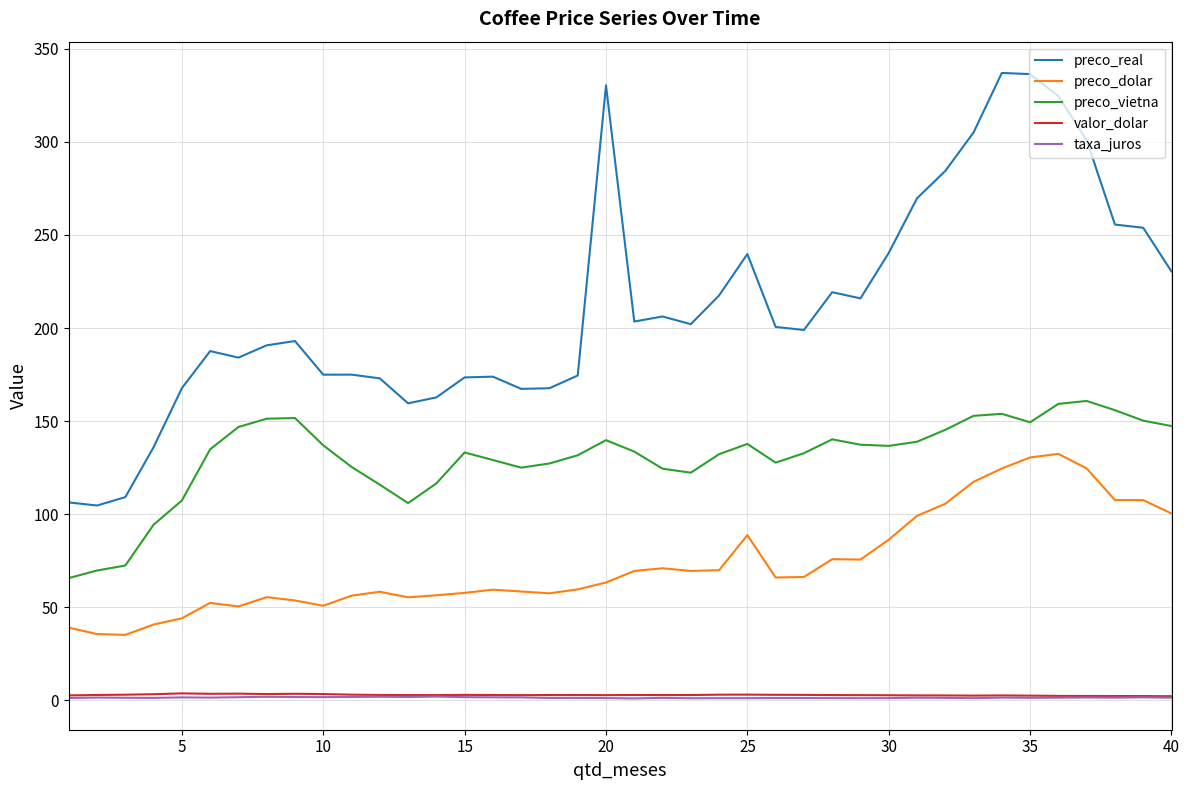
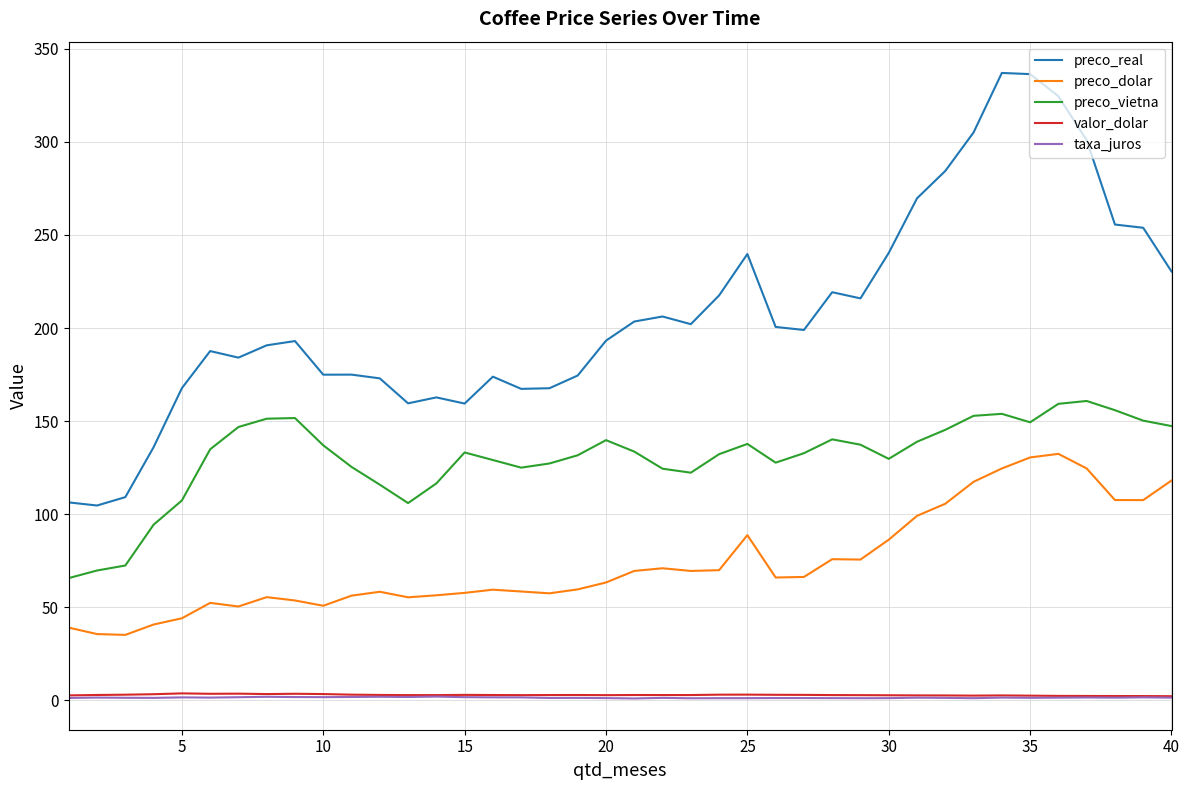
preco_real, 15: 174 -> 159
preco_real, 20: 330 -> 193
preco_vietna, 30: 137 -> 130
preco_dolar, 40: 100 -> 118
